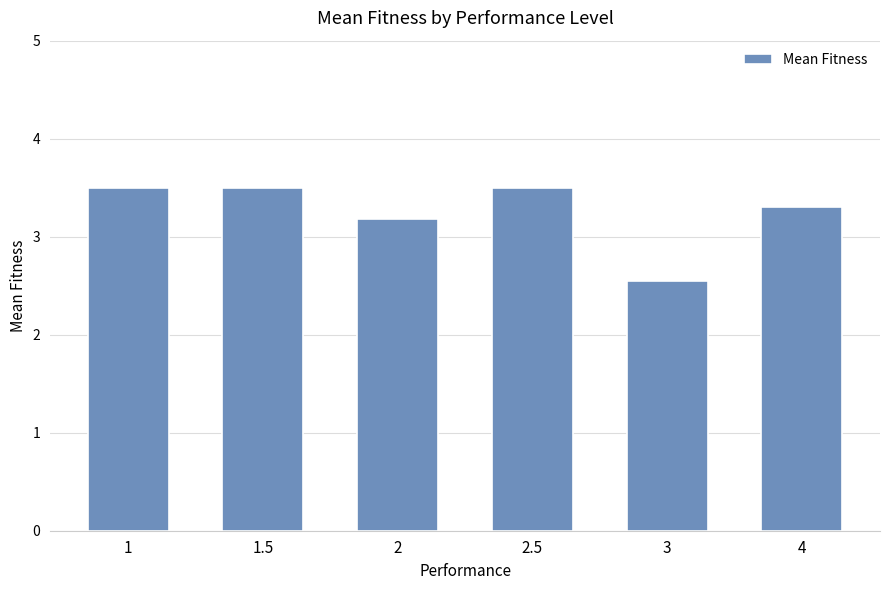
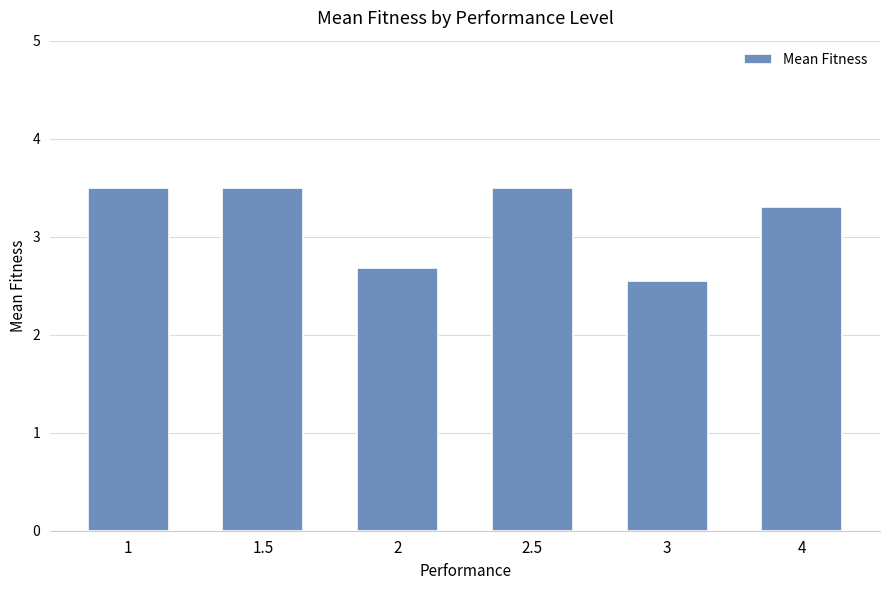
2: 3.2 -> 2.7
